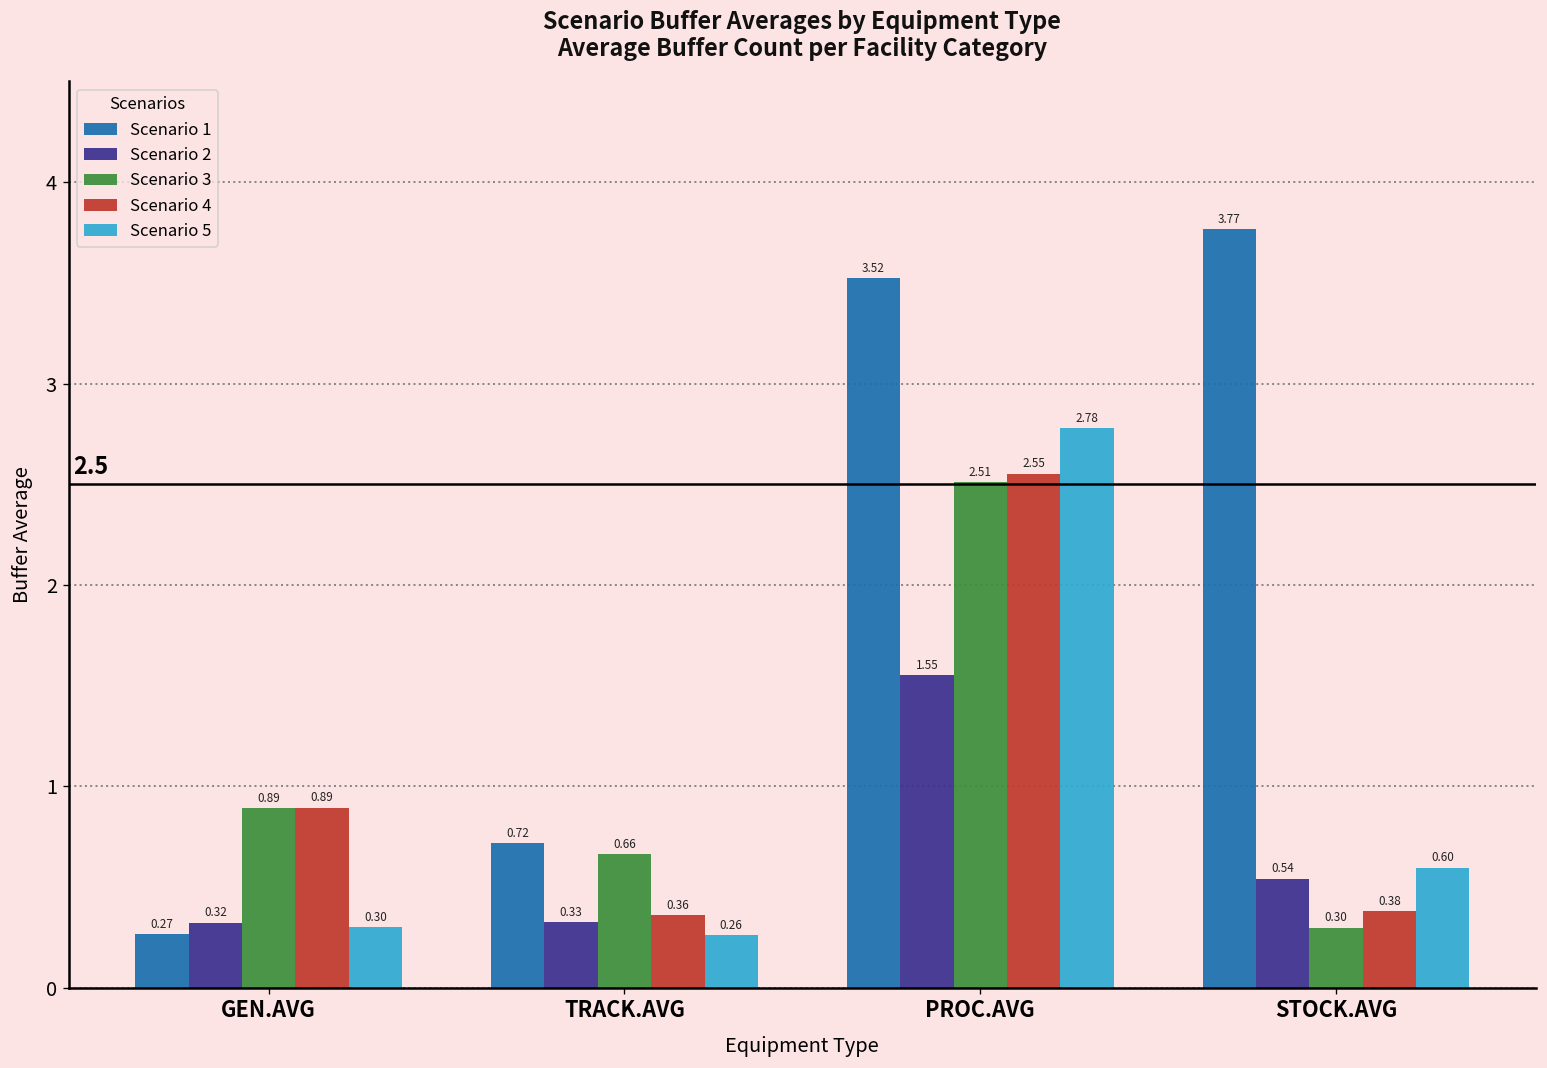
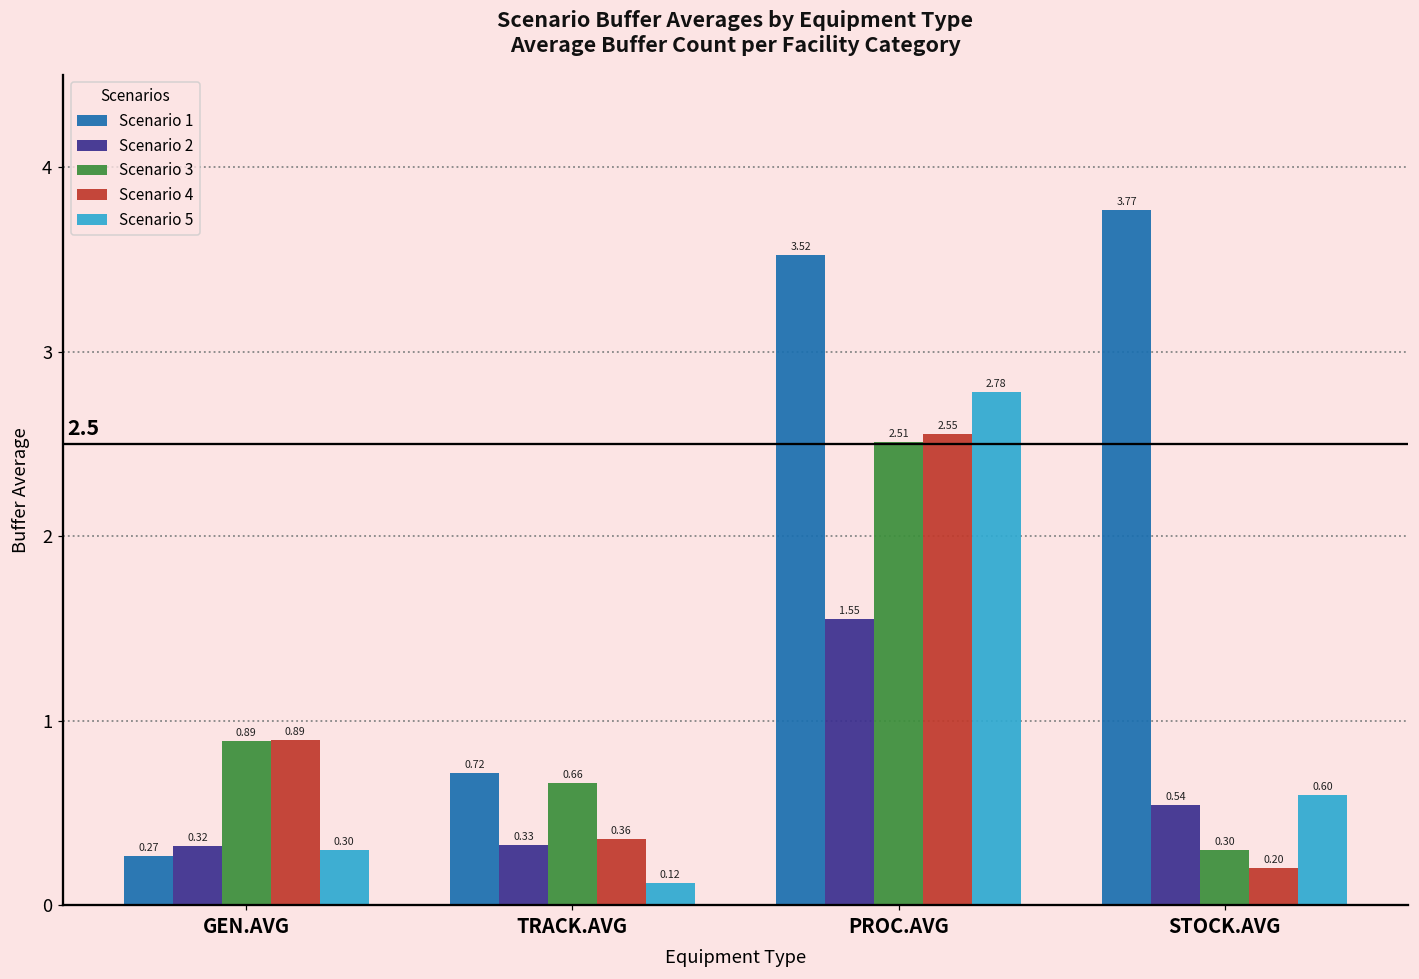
Scenario 5, TRACK.AVG: 0.26 -> 0.12
Scenario 4, STOCK.AVG: 0.38 -> 0.20
